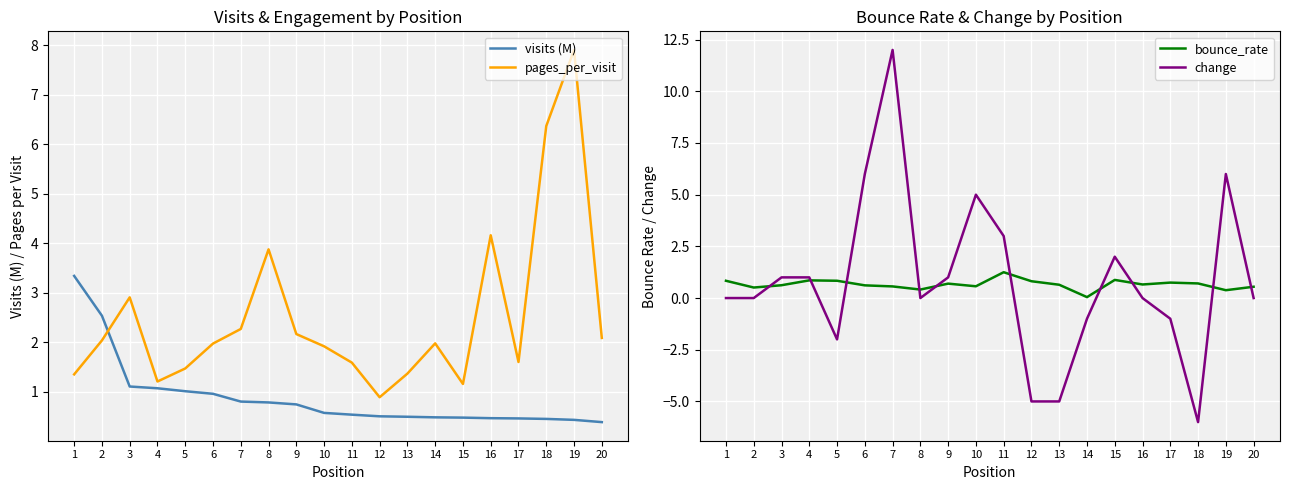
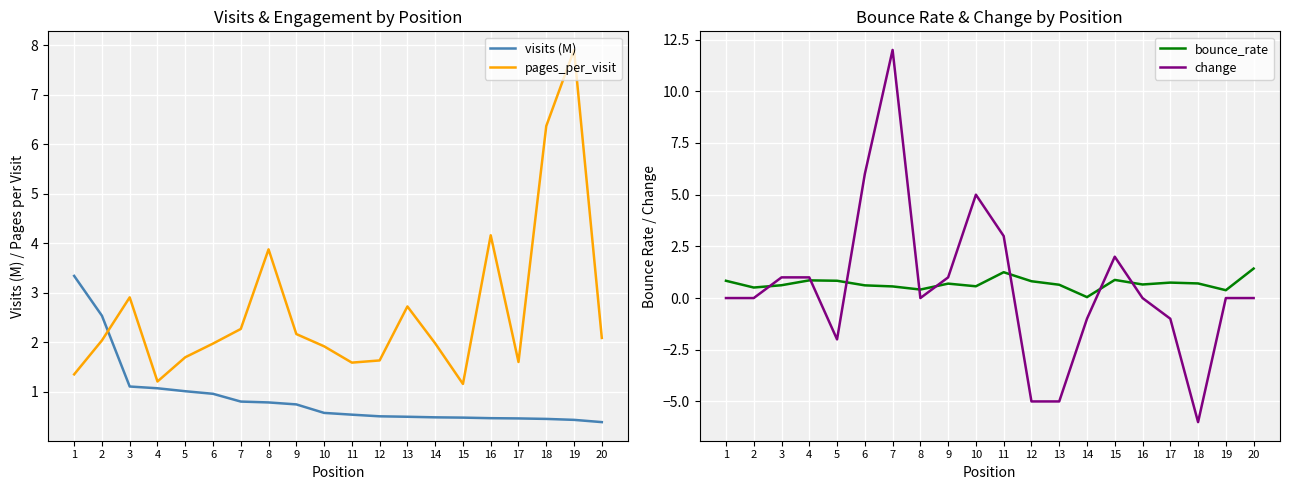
Visits & Engagement by Position, pages_per_visit, 5: 1.5 -> 1.7
Visits & Engagement by Position, pages_per_visit, 12: 0.9 -> 1.6
Visits & Engagement by Position, pages_per_visit, 13: 1.4 -> 2.7
Bounce Rate & Change by Position, change, 19: 6 -> 0
Bounce Rate & Change by Position, bounce_rate, 20: 0.5 -> 1.4
